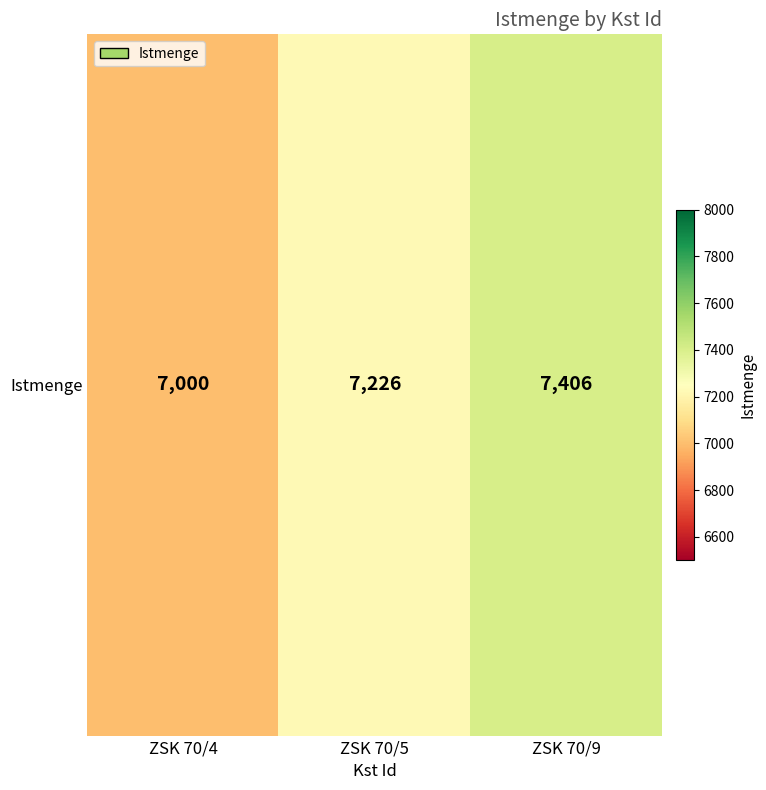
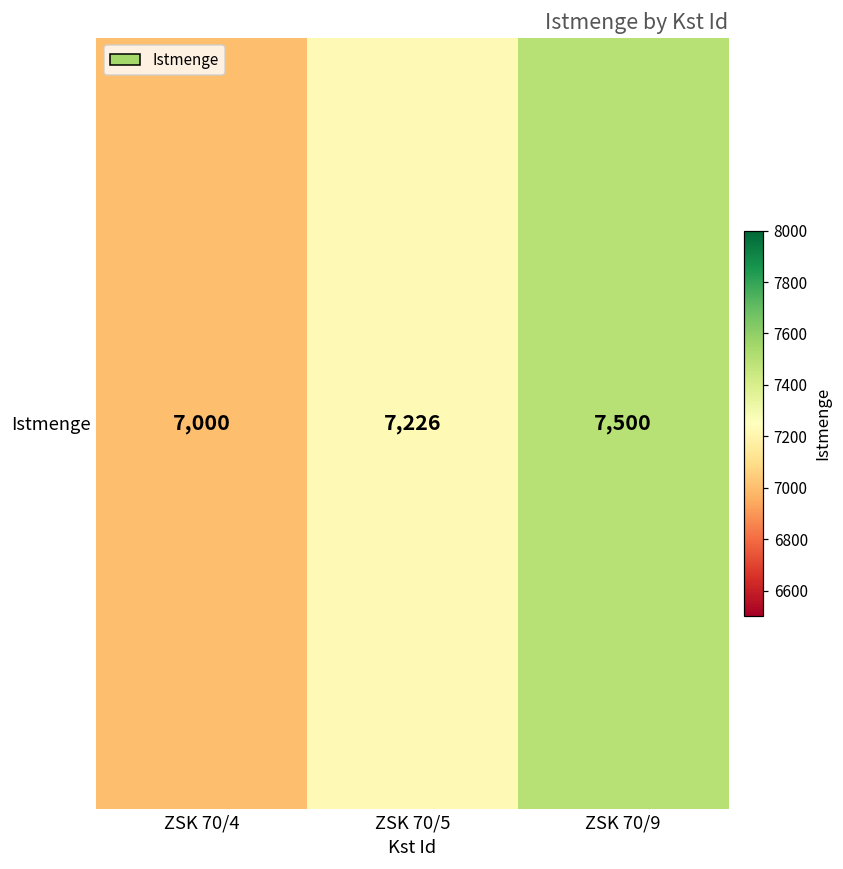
Istmenge, ZSK 70/9: 7,406 -> 7,500
